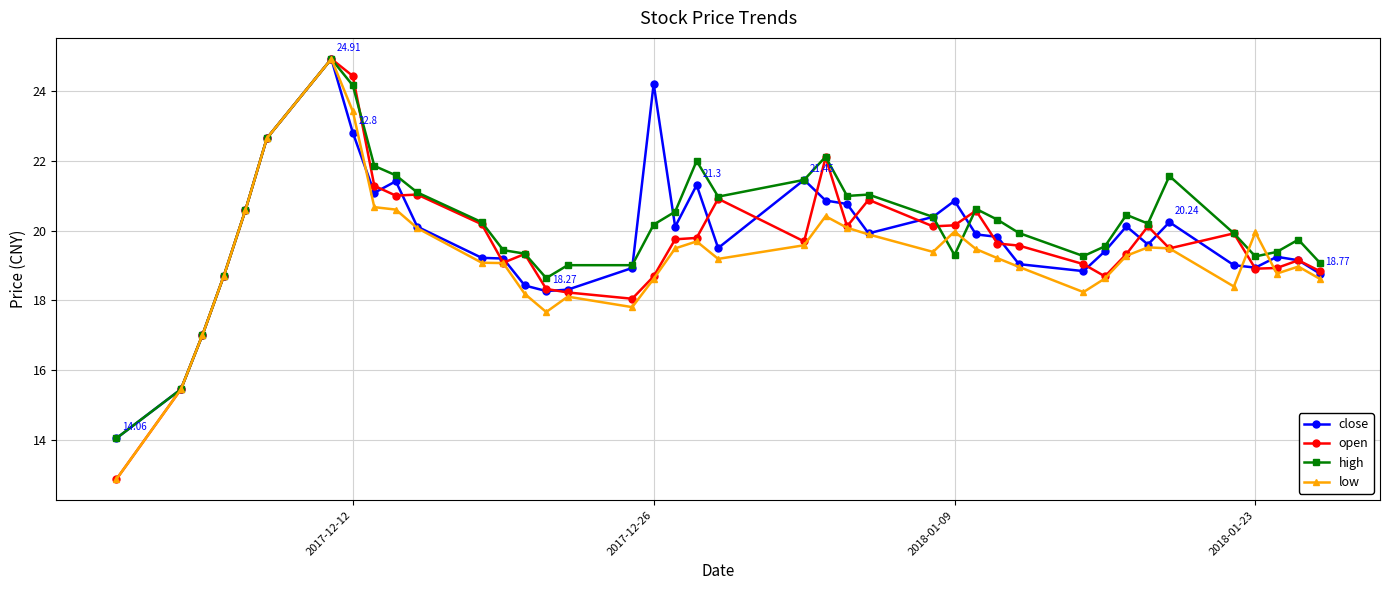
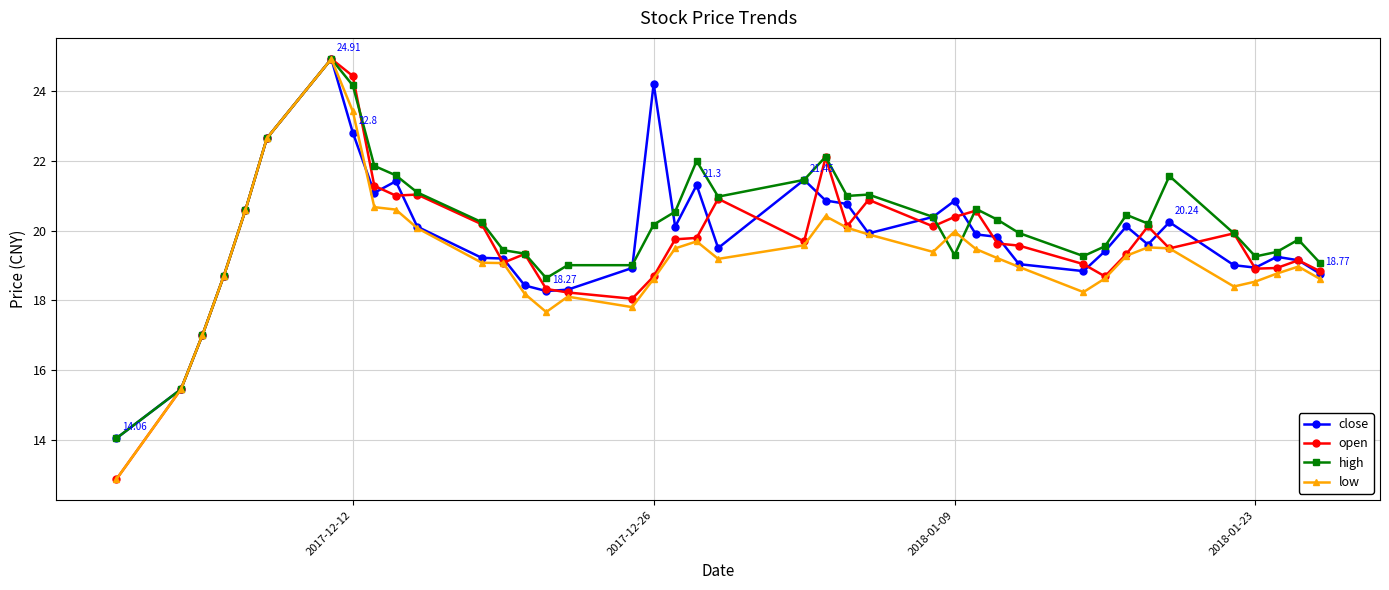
open, 2018-01-09: 20.2 -> 20.4
low, 2018-01-23: 20.0 -> 18.5
